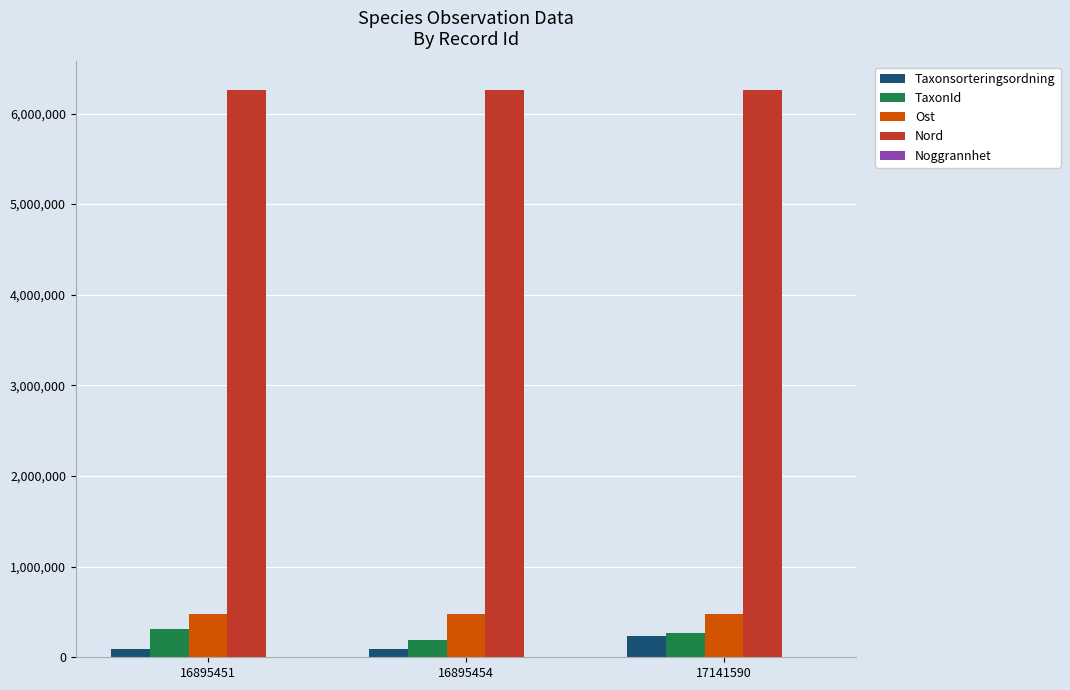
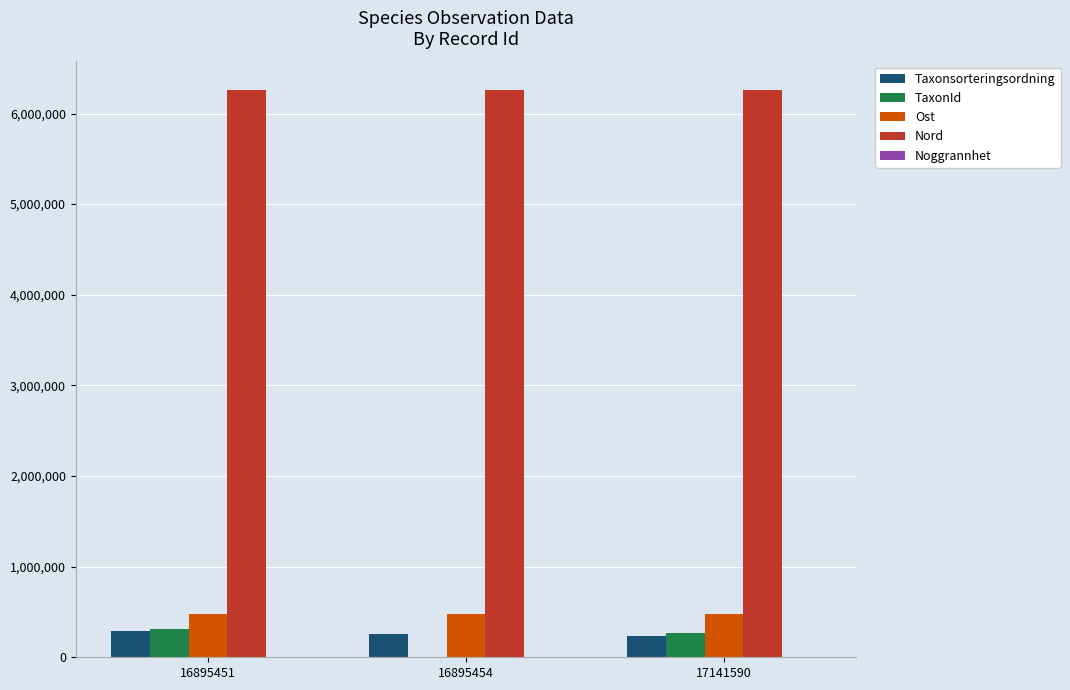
Taxonsorteringsordning, 16895451: 100,000 -> 300,000
Taxonsorteringsordning, 16895454: 100,000 -> 300,000
TaxonId, 16895454: 200,000 -> 0
